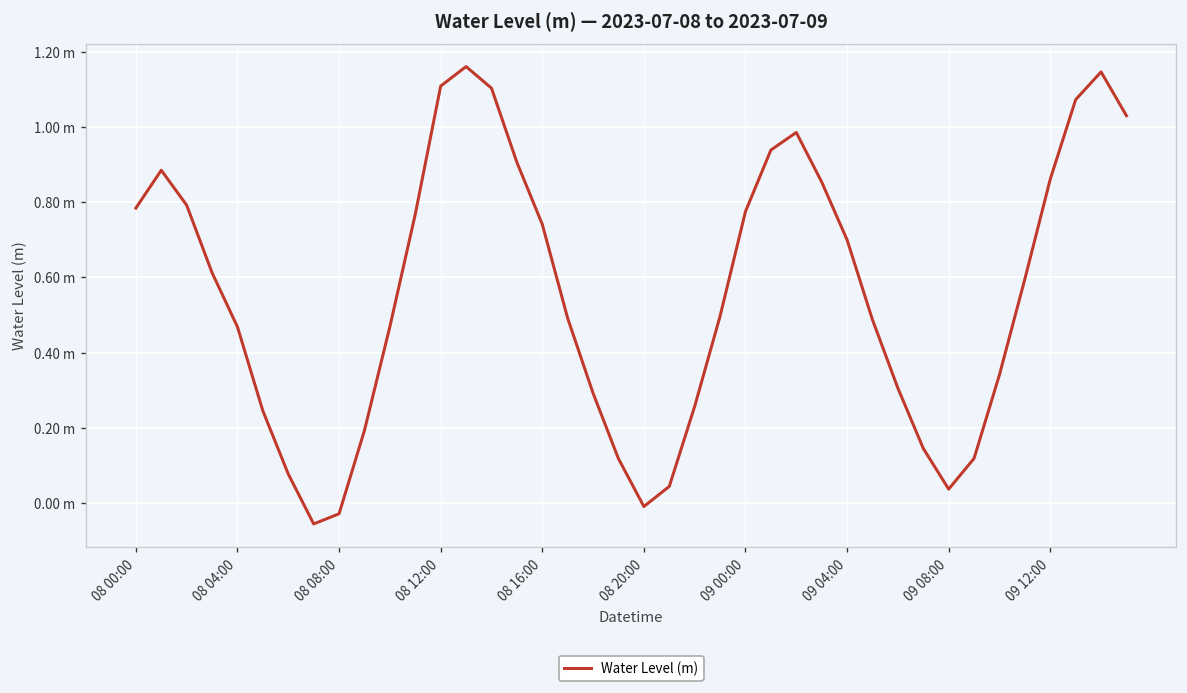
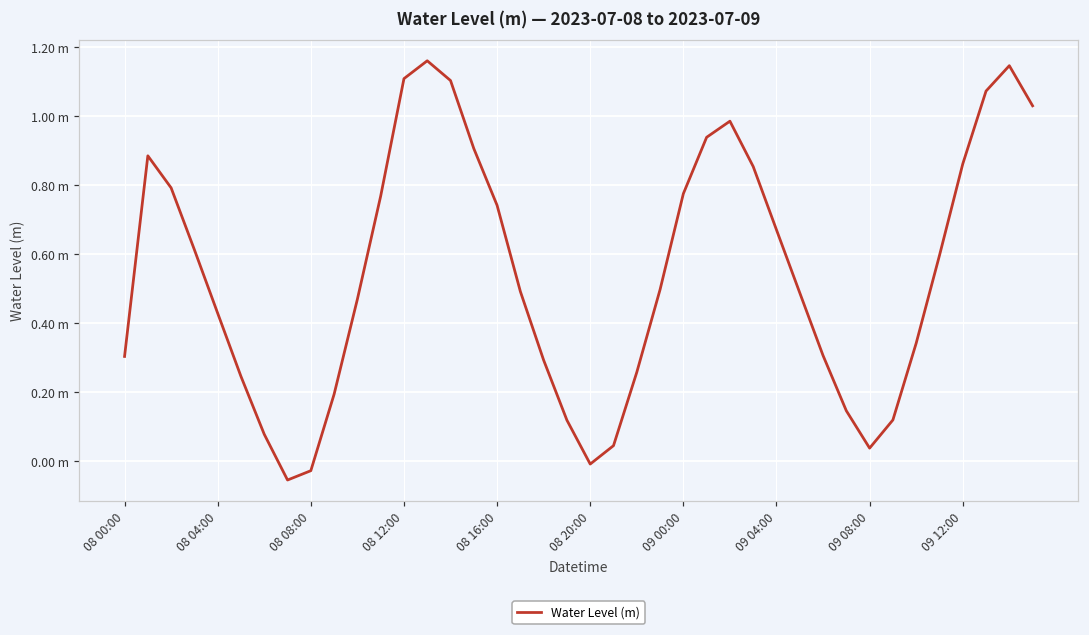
08 00:00: 0.78 m -> 0.30 m
08 04:00: 0.47 m -> 0.43 m
09 04:00: 0.70 m -> 0.67 m
